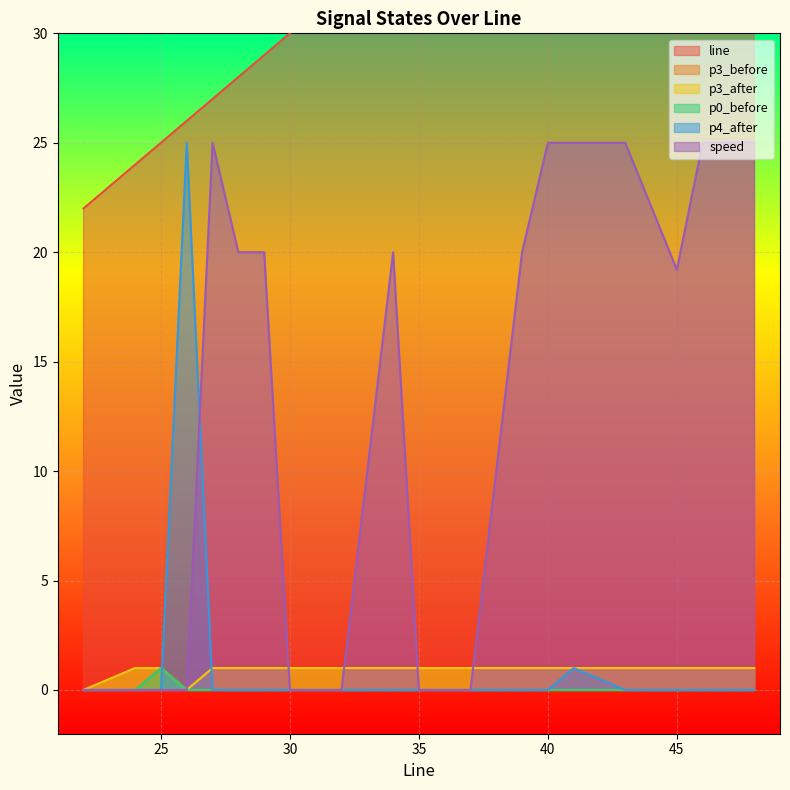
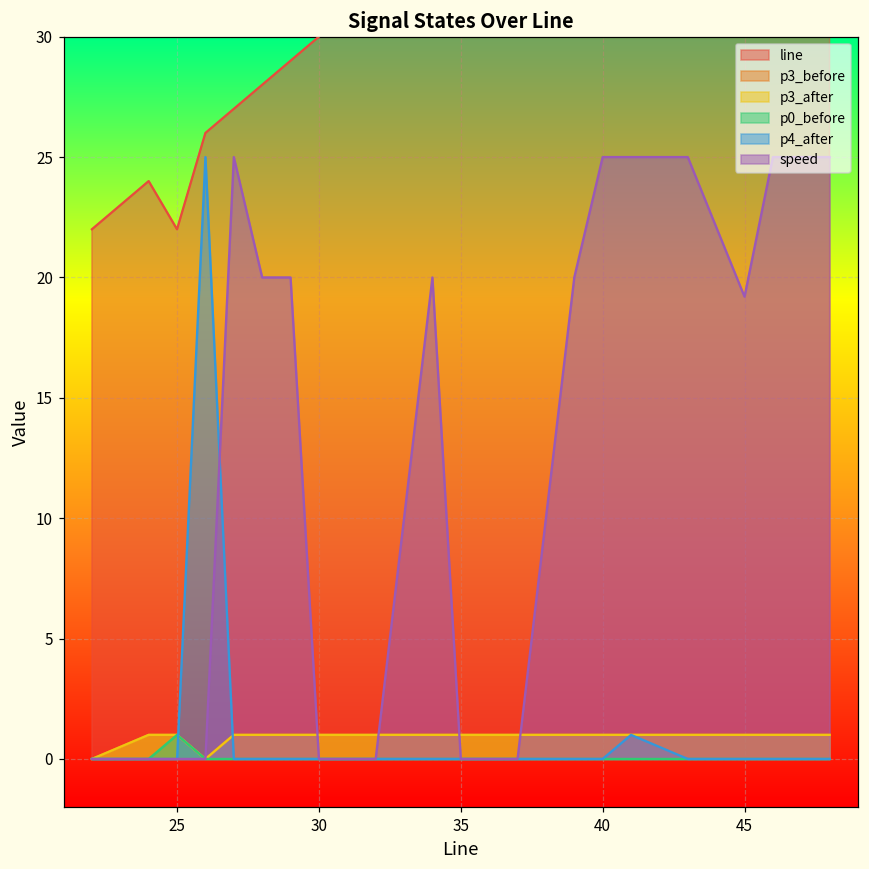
line, 25: 25 -> 22
